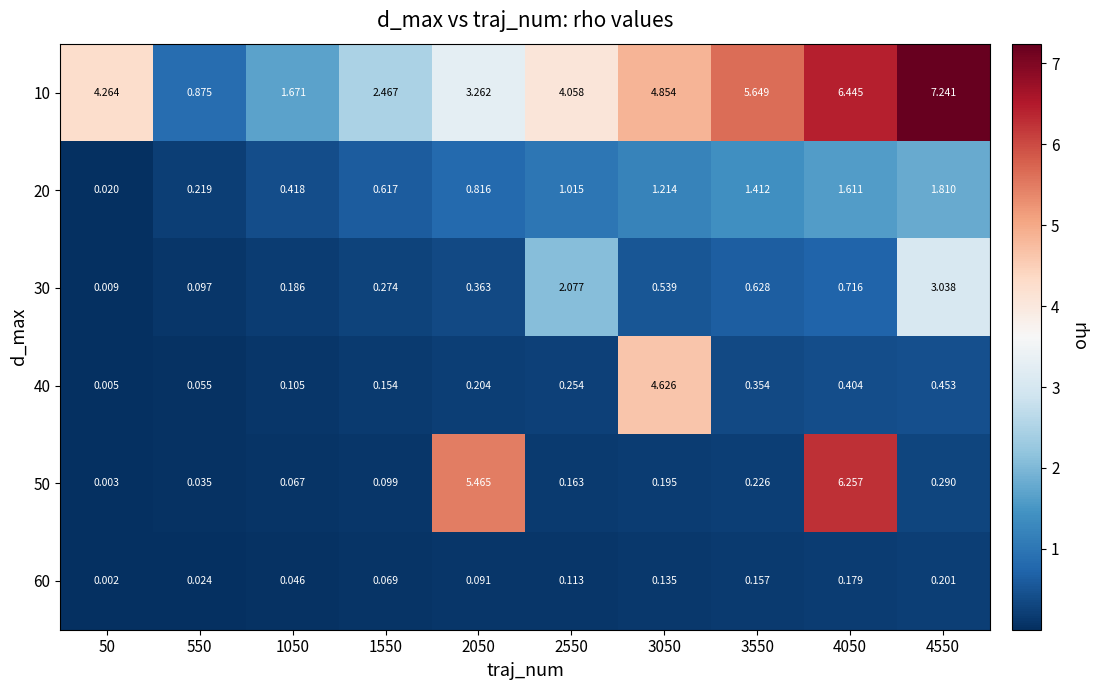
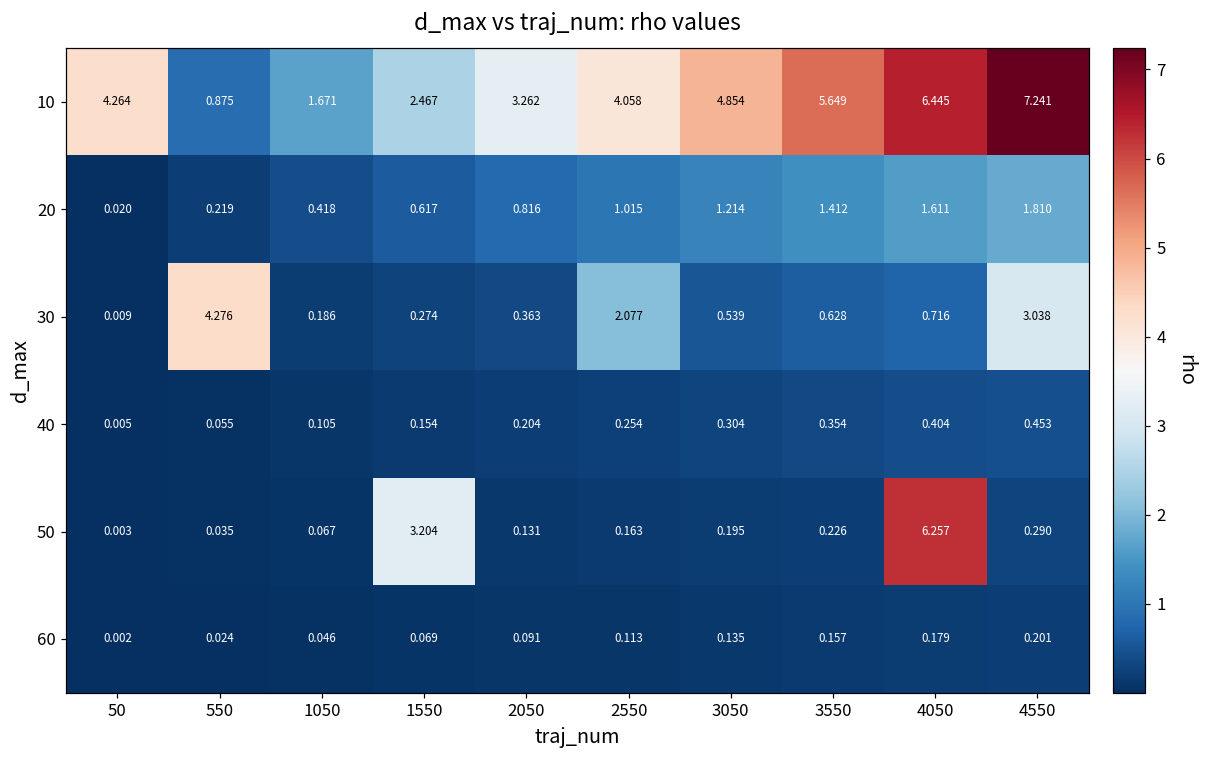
30, 550: 0.097 -> 4.276
40, 3050: 4.626 -> 0.304
50, 1550: 0.099 -> 3.204
50, 2050: 5.465 -> 0.131
